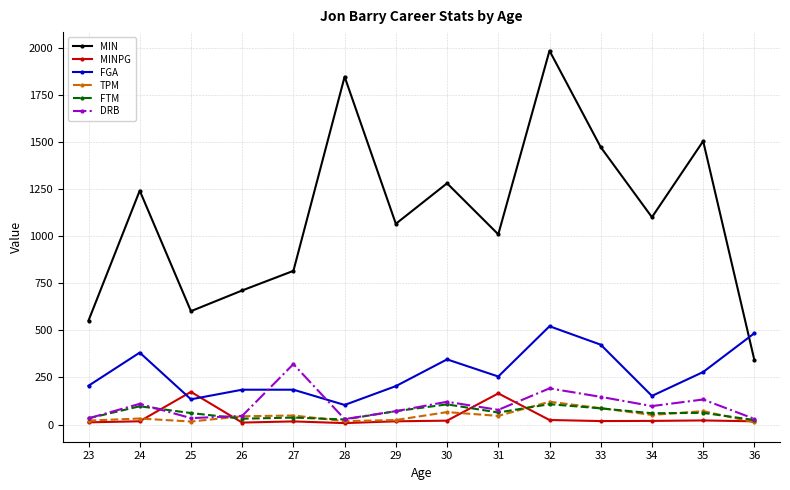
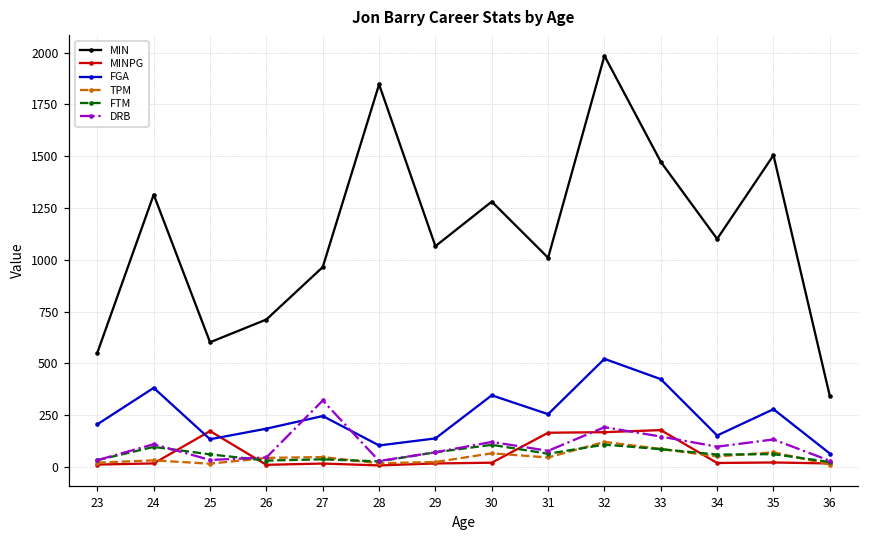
MIN, 24: 1240 -> 1320
MIN, 27: 820 -> 970
FGA, 27: 190 -> 250
FGA, 29: 200 -> 140
MINPG, 32: 20 -> 170
MINPG, 33: 20 -> 180
FGA, 36: 490 -> 70
